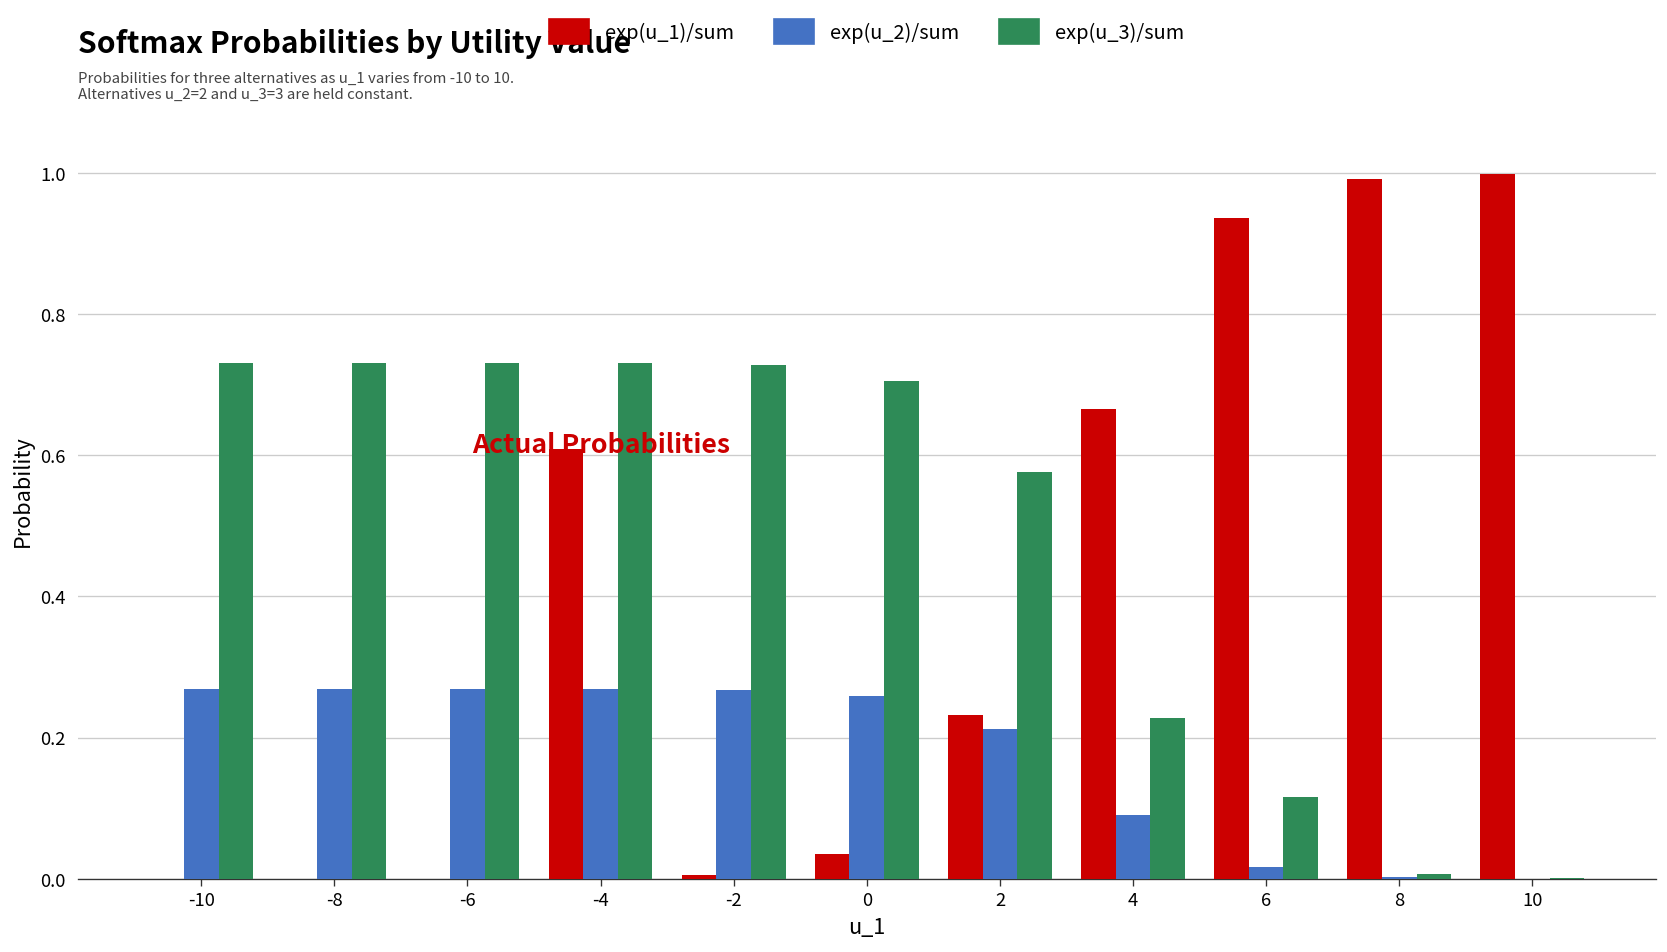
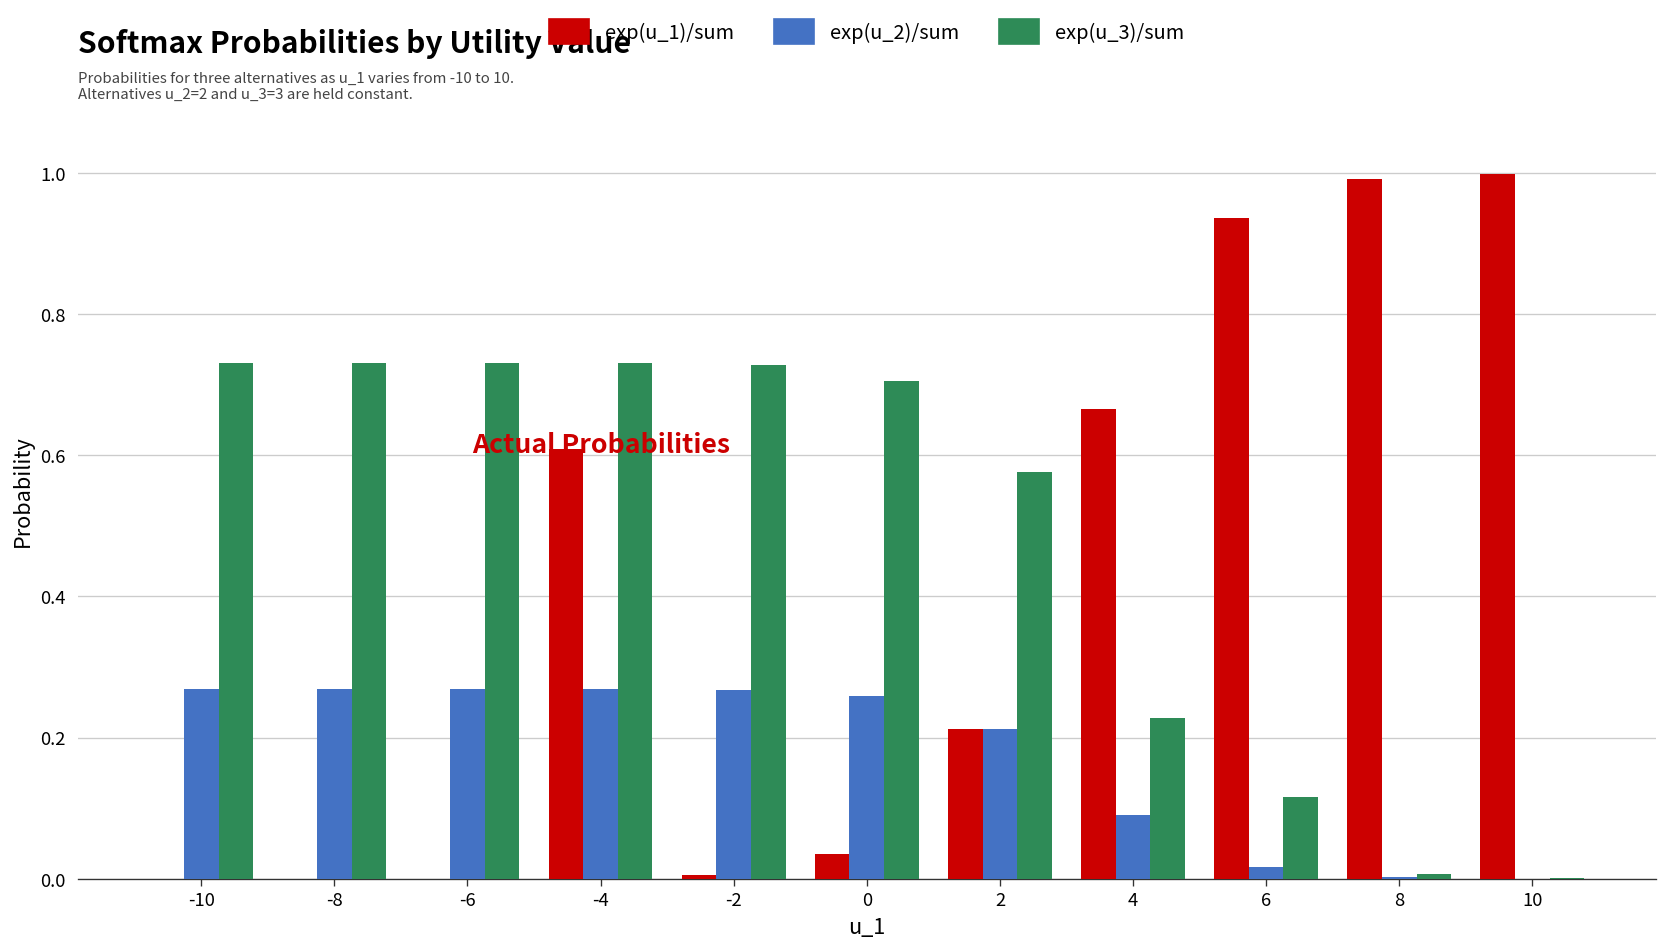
exp(u_1)/sum, 2: 0.23 -> 0.21
